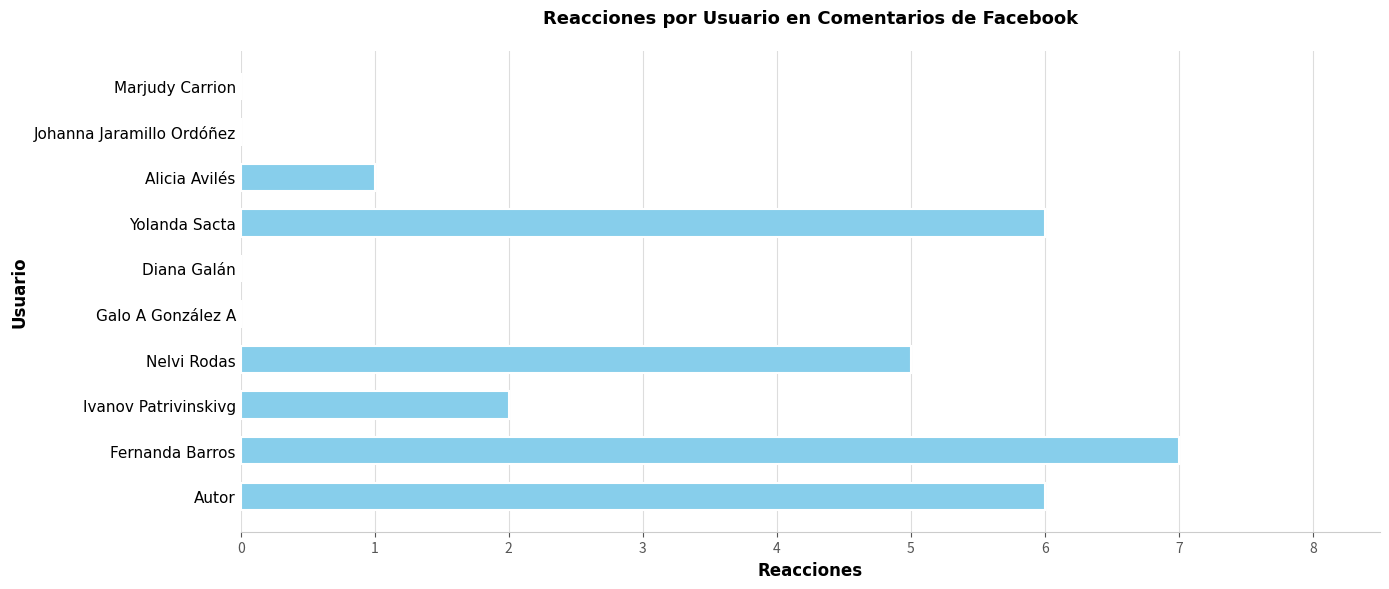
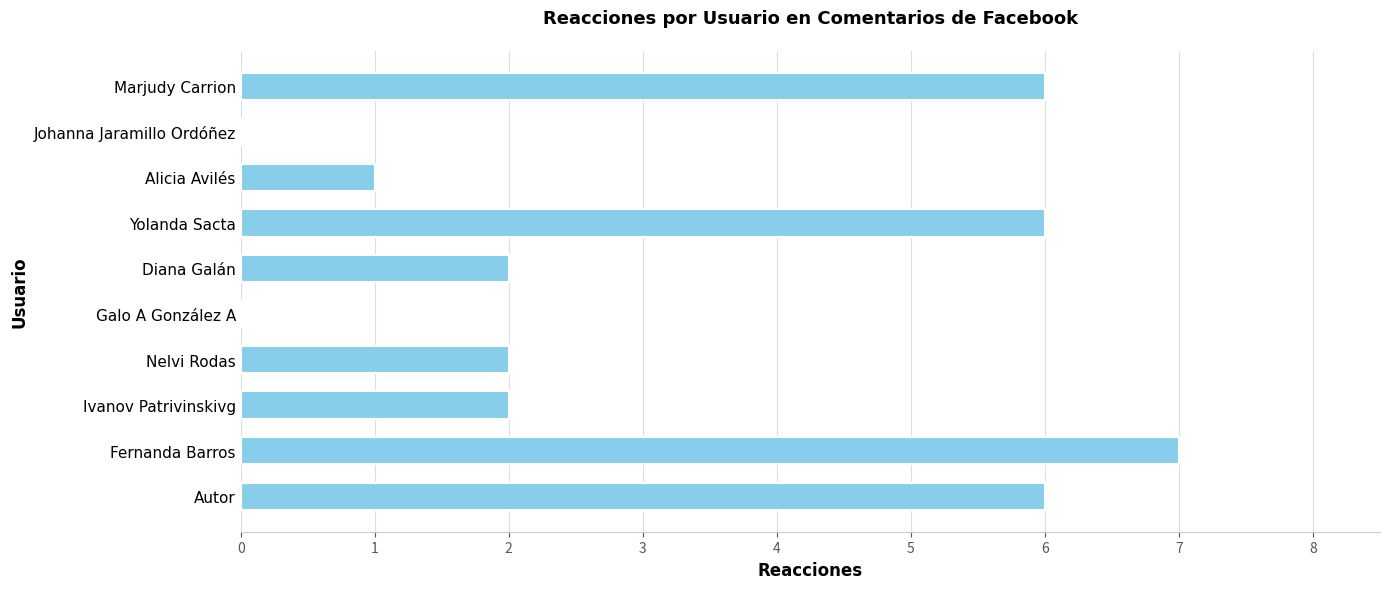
Marjudy Carrion: 0 -> 6
Diana Galán: 0 -> 2
Nelvi Rodas: 5 -> 2
